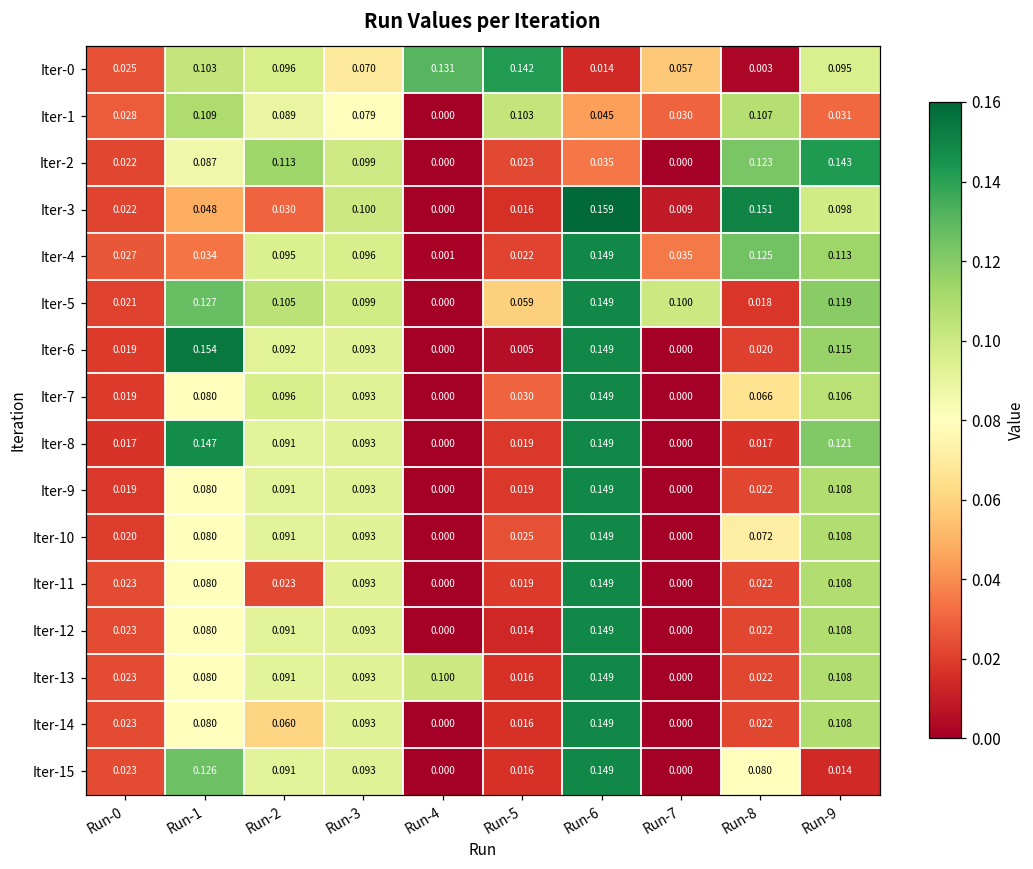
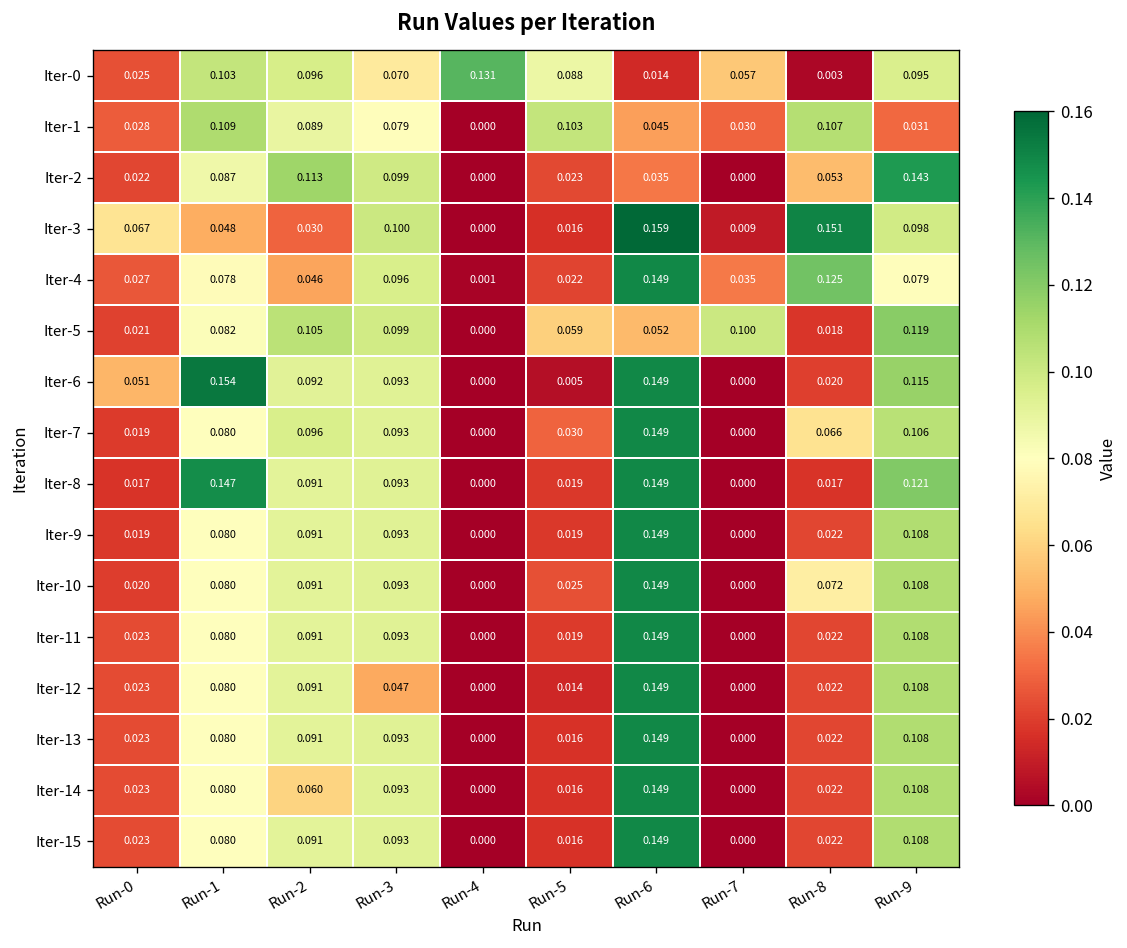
Iter-0, Run-5: 0.142 -> 0.088
Iter-2, Run-8: 0.123 -> 0.053
Iter-3, Run-0: 0.022 -> 0.067
Iter-4, Run-1: 0.034 -> 0.078
Iter-4, Run-2: 0.095 -> 0.046
Iter-4, Run-9: 0.113 -> 0.079
Iter-5, Run-1: 0.127 -> 0.082
Iter-5, Run-6: 0.149 -> 0.052
Iter-6, Run-0: 0.019 -> 0.051
Iter-11, Run-2: 0.023 -> 0.091
Iter-12, Run-3: 0.093 -> 0.047
Iter-13, Run-4: 0.100 -> 0.000
Iter-15, Run-1: 0.126 -> 0.080
Iter-15, Run-8: 0.080 -> 0.022
Iter-15, Run-9: 0.014 -> 0.108
